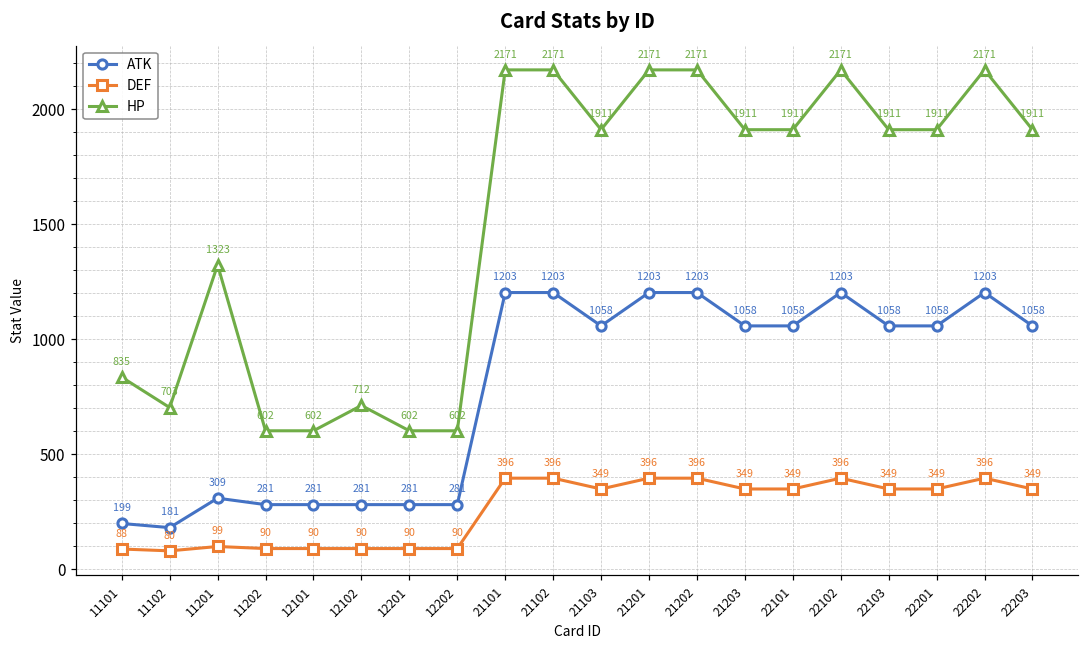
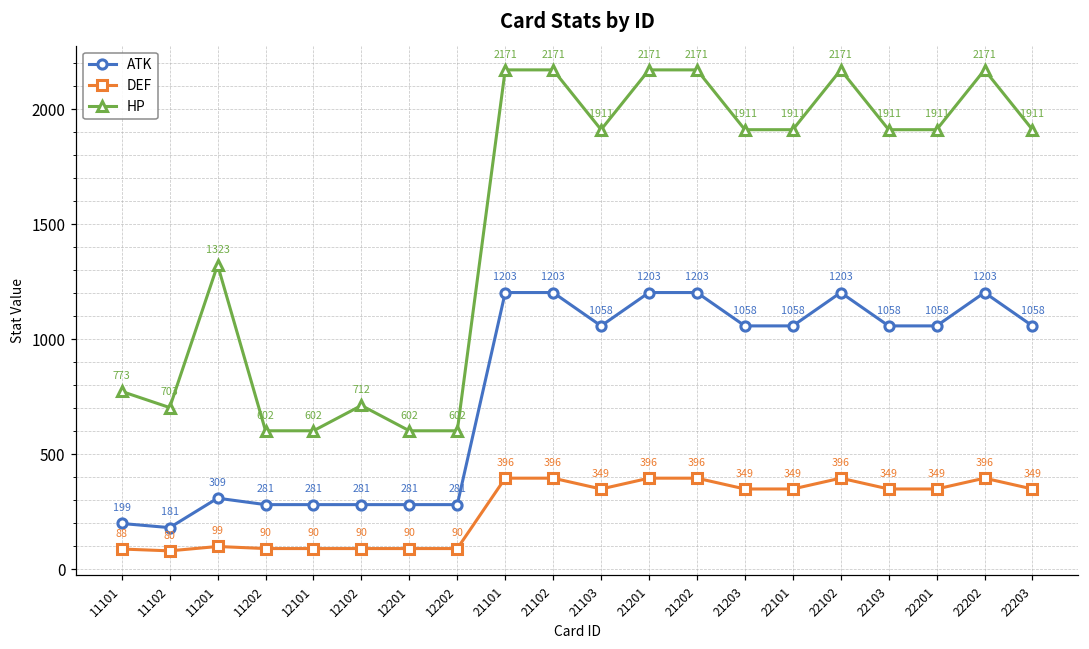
HP, 11101: 835 -> 773
